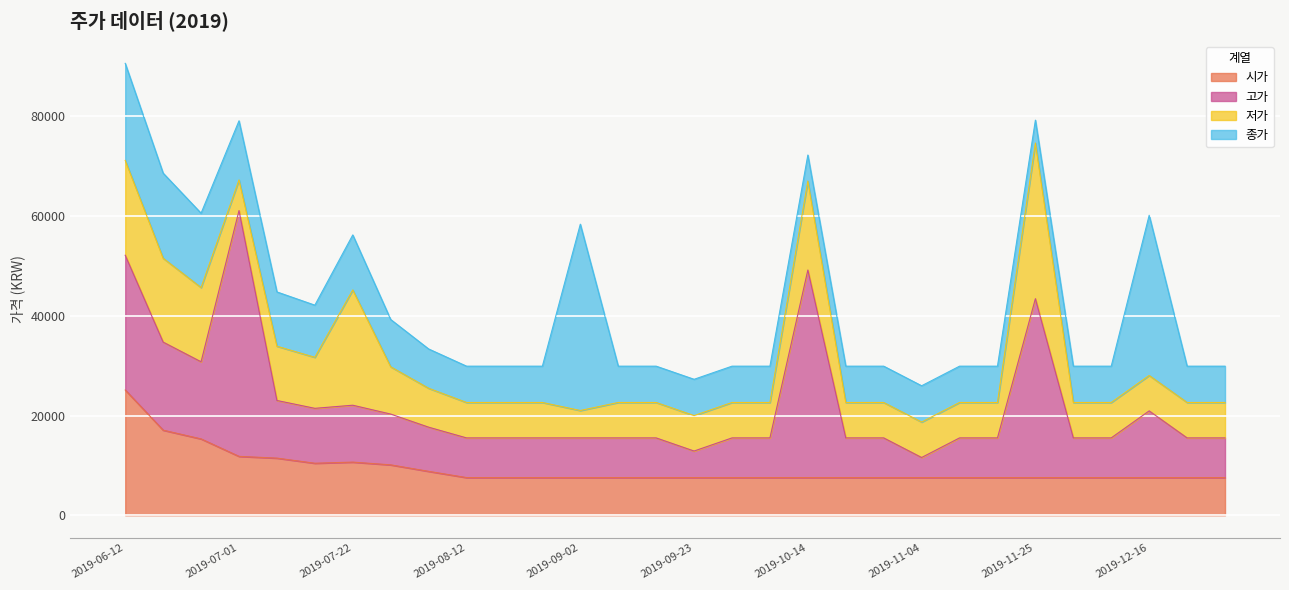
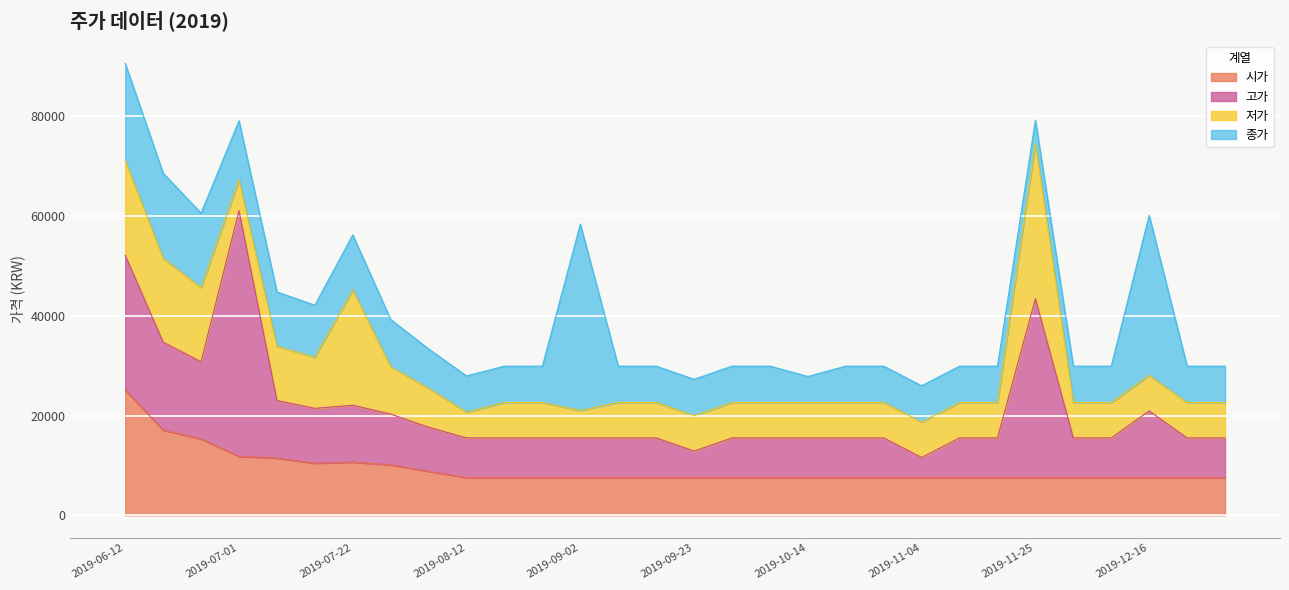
저가, 2019-08-12: 7000 -> 5000
고가, 2019-10-14: 42000 -> 8000
저가, 2019-10-14: 18000 -> 7000
